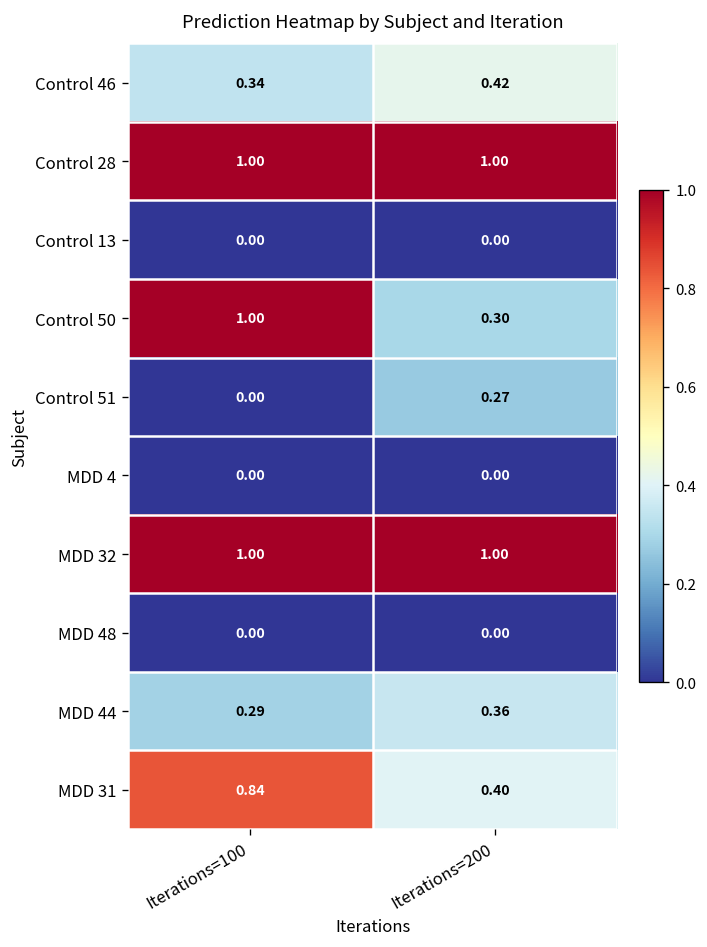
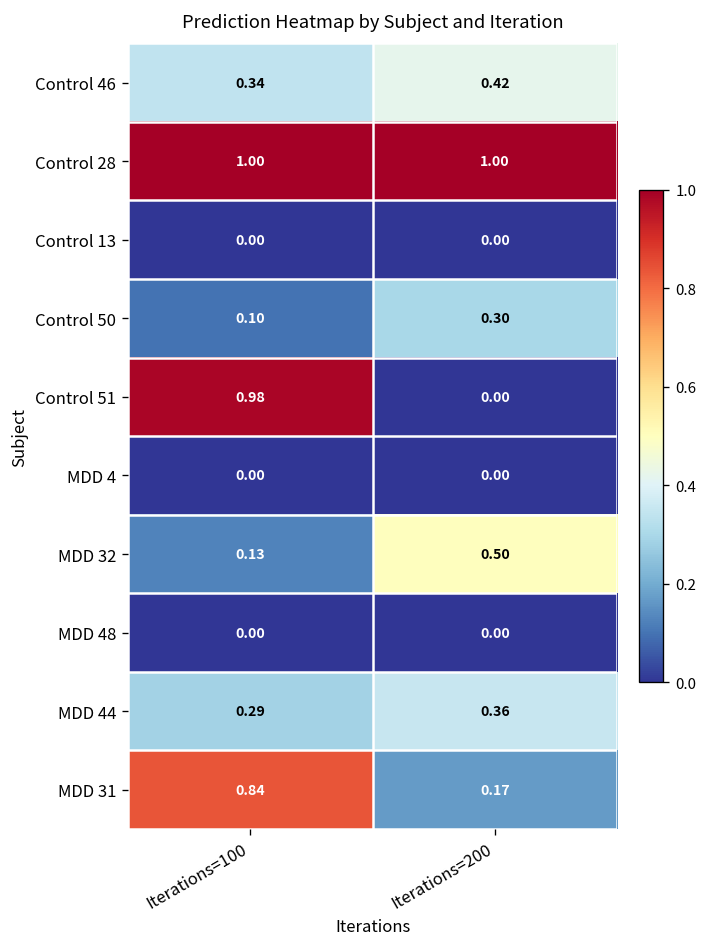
Control 50, Iterations=100: 1.00 -> 0.10
Control 51, Iterations=100: 0.00 -> 0.98
Control 51, Iterations=200: 0.27 -> 0.00
MDD 32, Iterations=100: 1.00 -> 0.13
MDD 32, Iterations=200: 1.00 -> 0.50
MDD 31, Iterations=200: 0.40 -> 0.17
